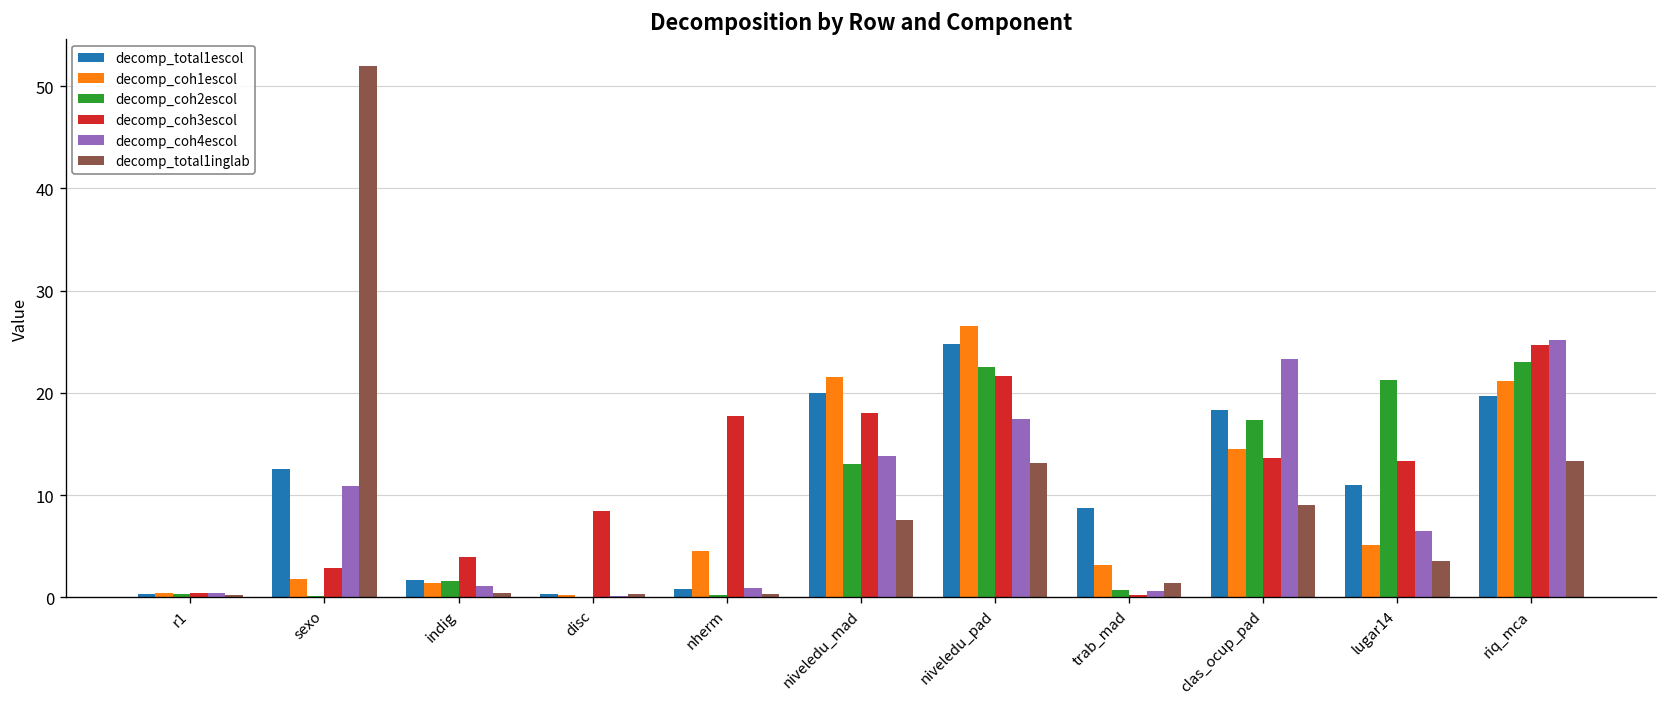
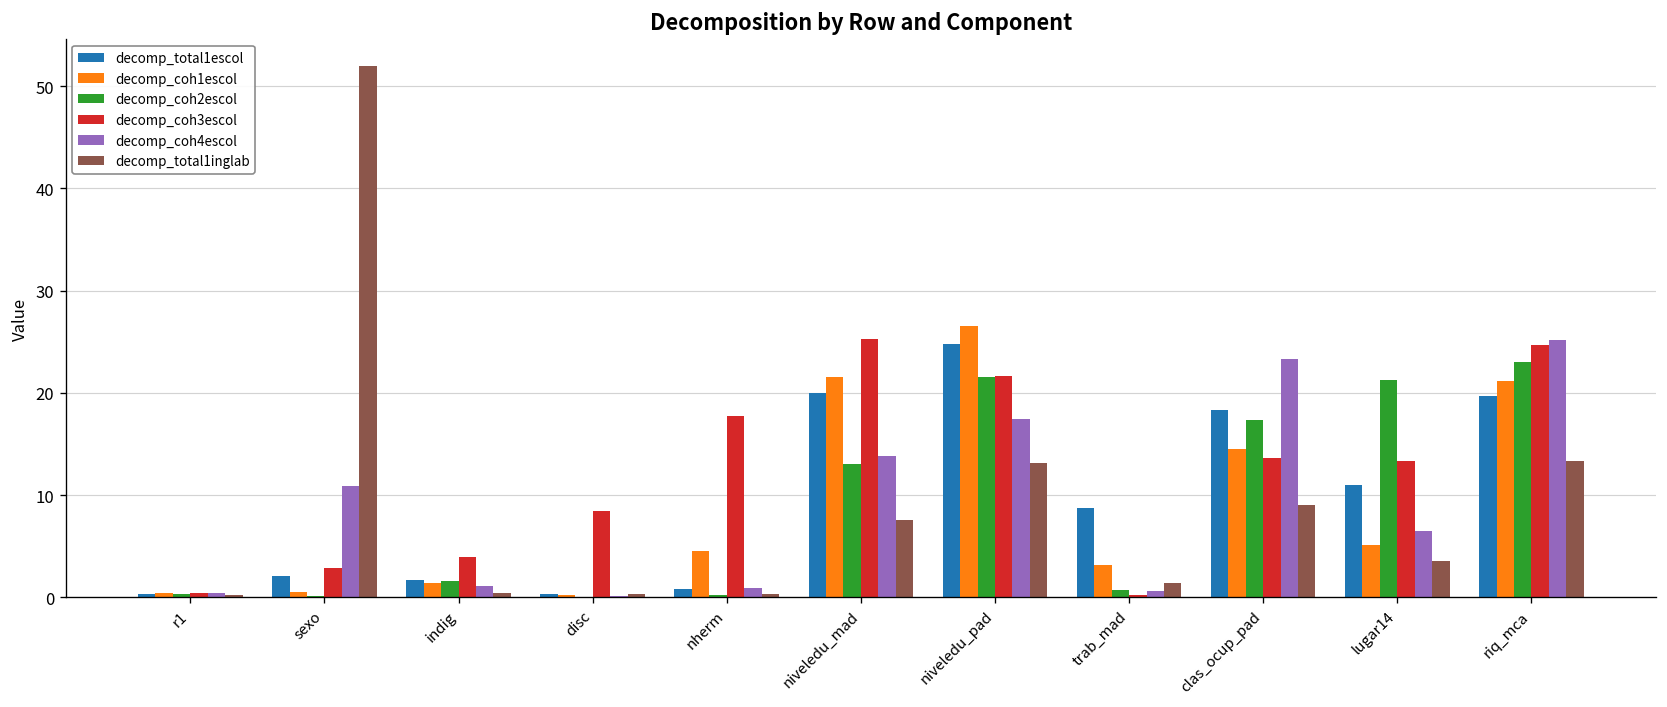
decomp_total1escol, sexo: 13 -> 2
decomp_coh1escol, sexo: 2 -> 1
decomp_coh3escol, niveledu_mad: 18 -> 25
decomp_coh2escol, niveledu_pad: 23 -> 22
